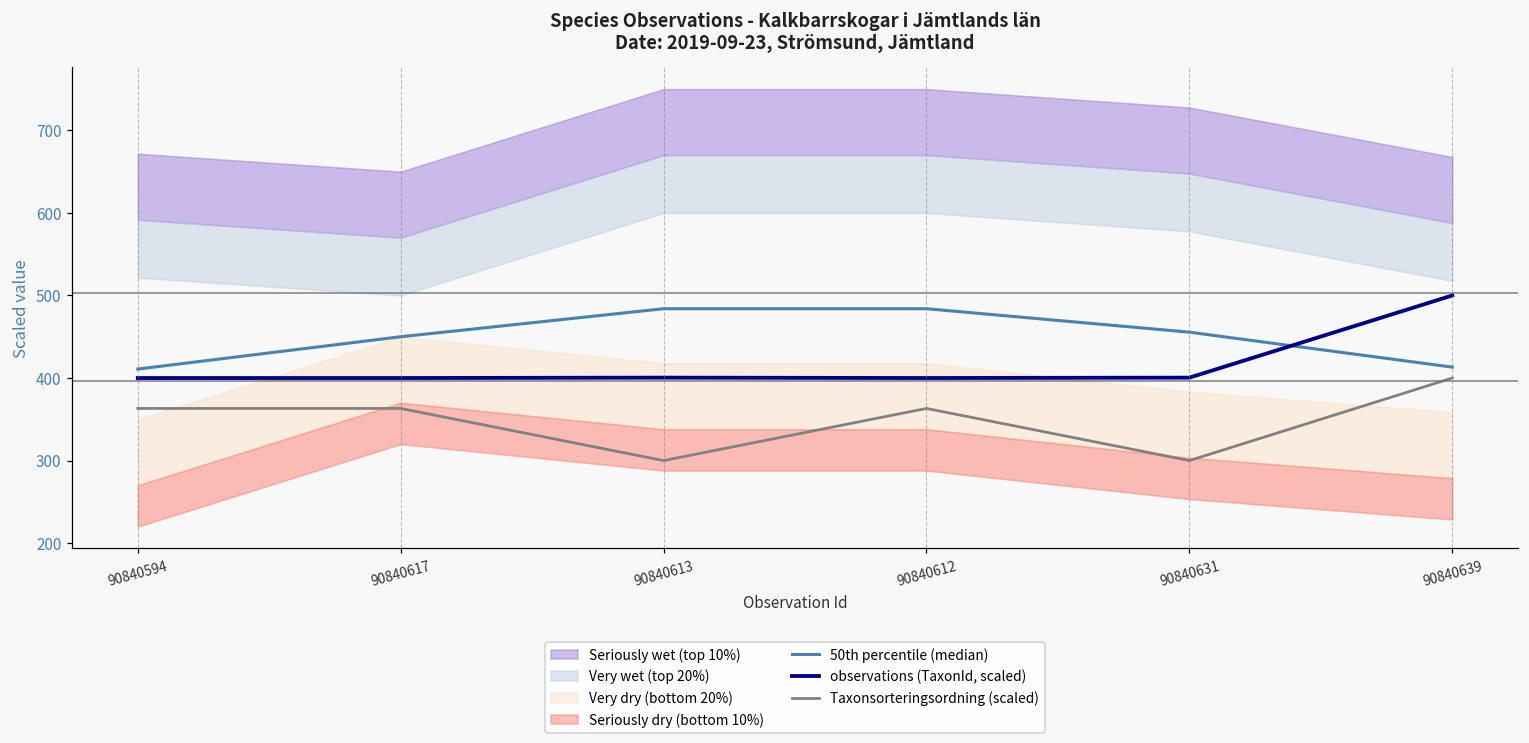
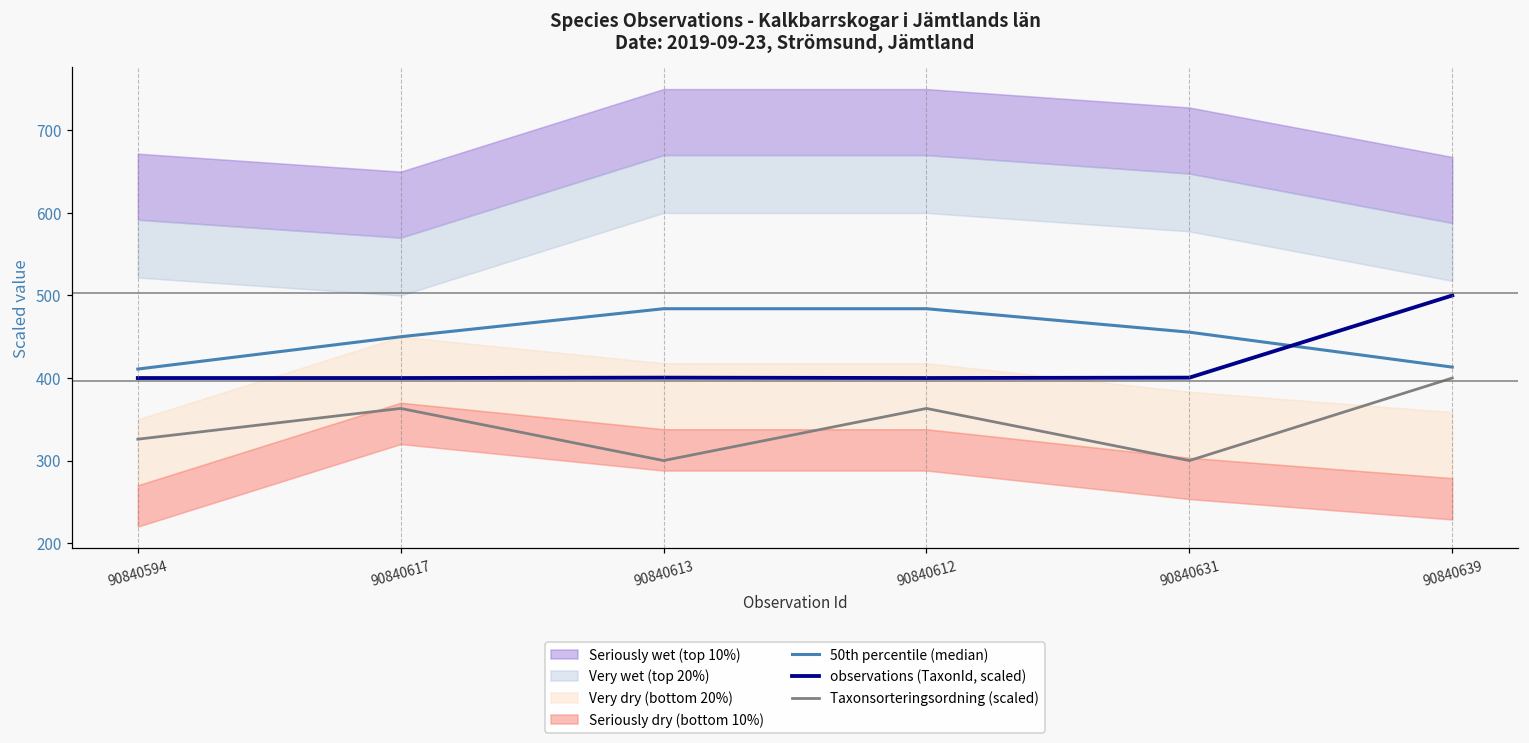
Taxonsorteringsordning (scaled), 90840594: 360 -> 330
